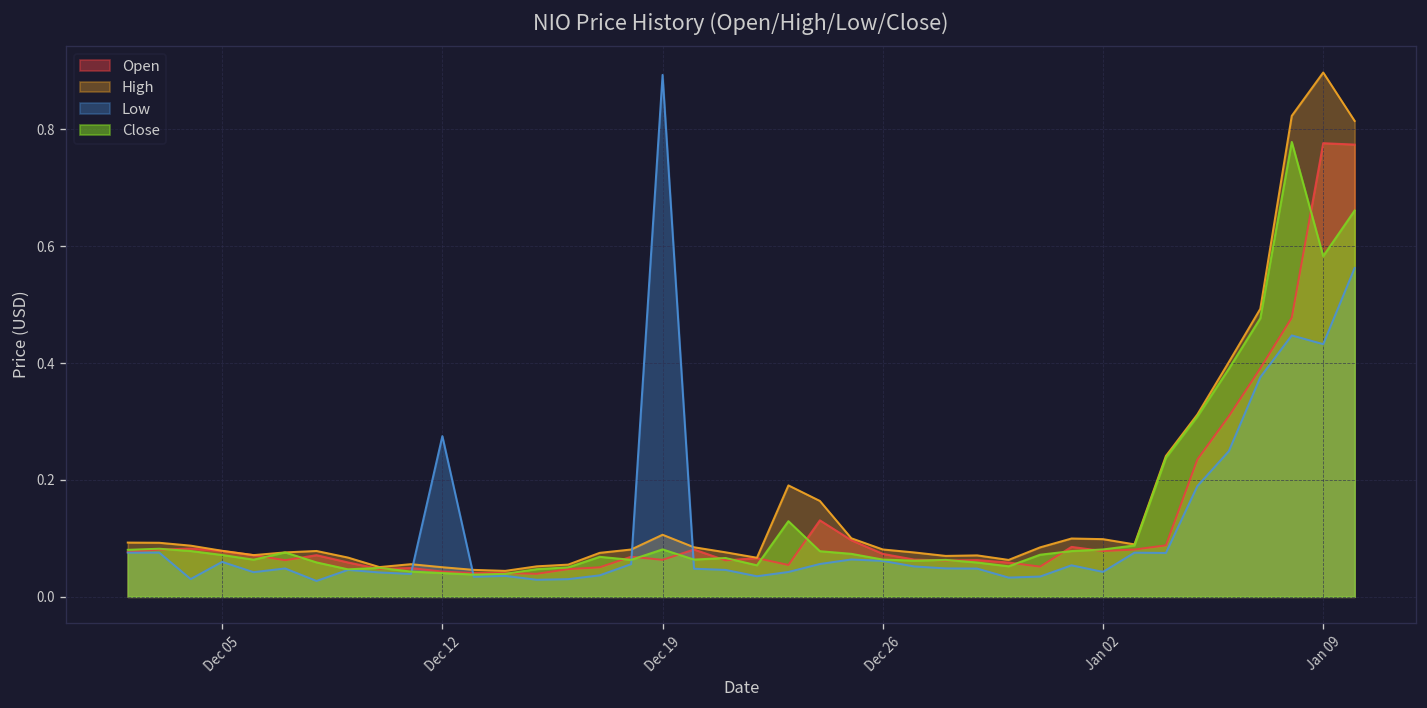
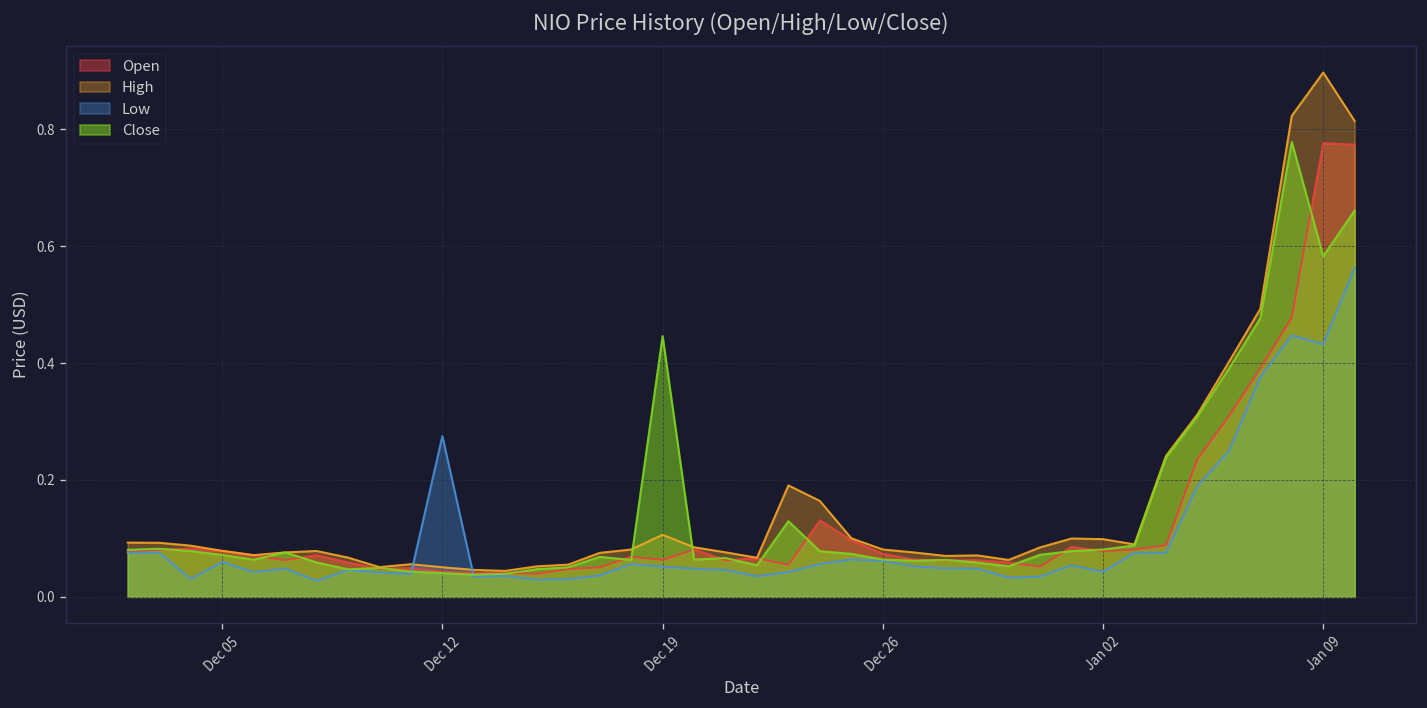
Low, Dec 19: 0.89 -> 0.05
Close, Dec 19: 0.08 -> 0.45
